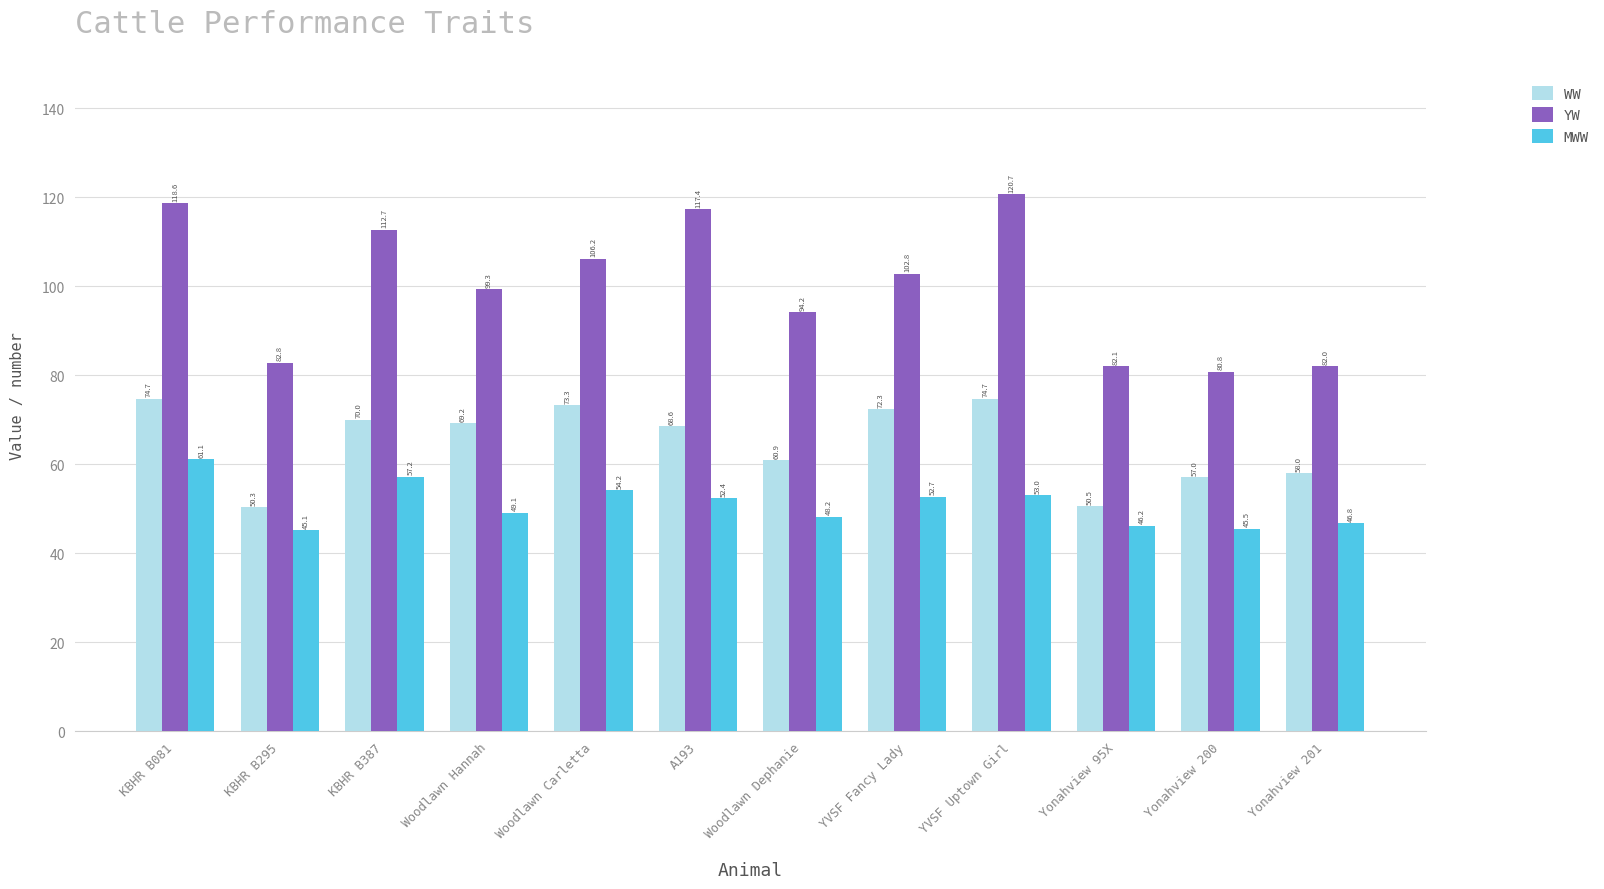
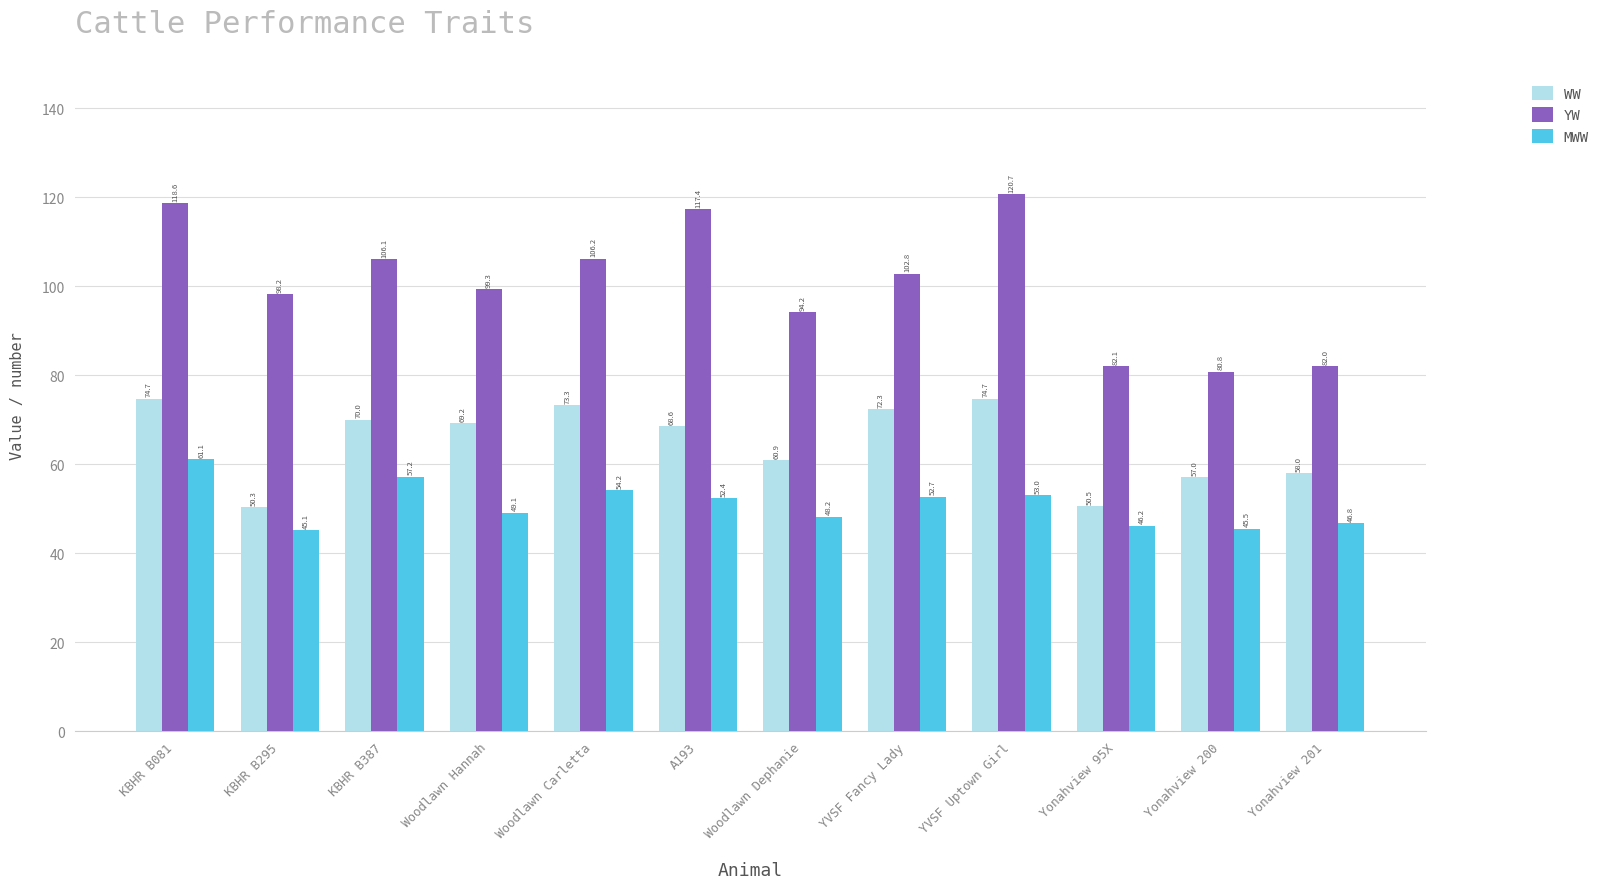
YW, KBHR B295: 82.8 -> 98.2
YW, KBHR B387: 112.7 -> 106.1
